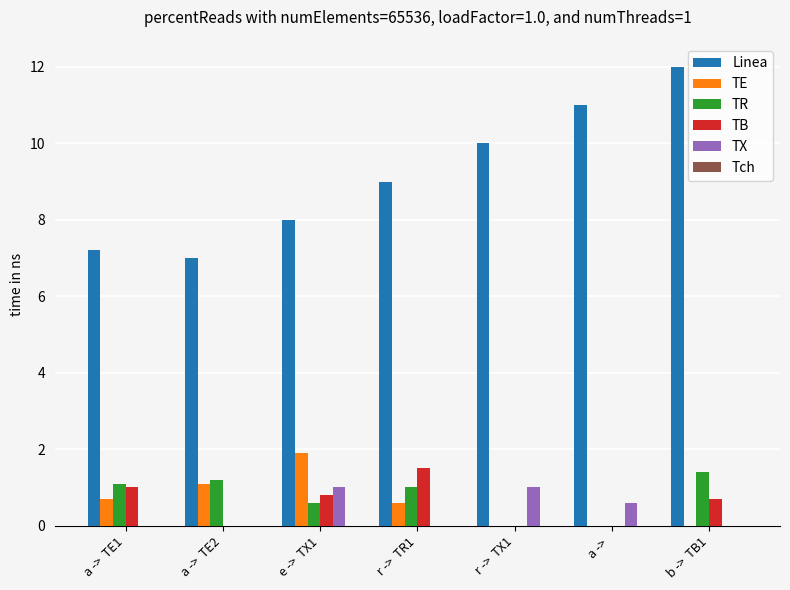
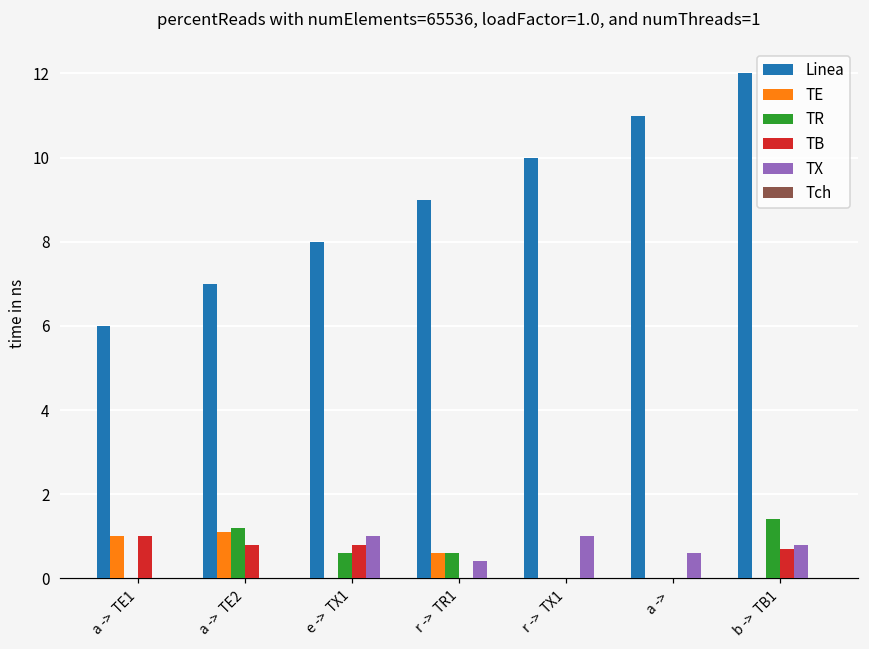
Linea, a -> TE1: 7.2 -> 6.0
TE, a -> TE1: 0.7 -> 1.0
TR, a -> TE1: 1.1 -> 0.0
TB, a -> TE2: 0.0 -> 0.8
TE, e -> TX1: 1.9 -> 0.0
TR, r -> TR1: 1.0 -> 0.6
TB, r -> TR1: 1.5 -> 0.0
TX, r -> TR1: 0.0 -> 0.4
TX, b -> TB1: 0.0 -> 0.8
